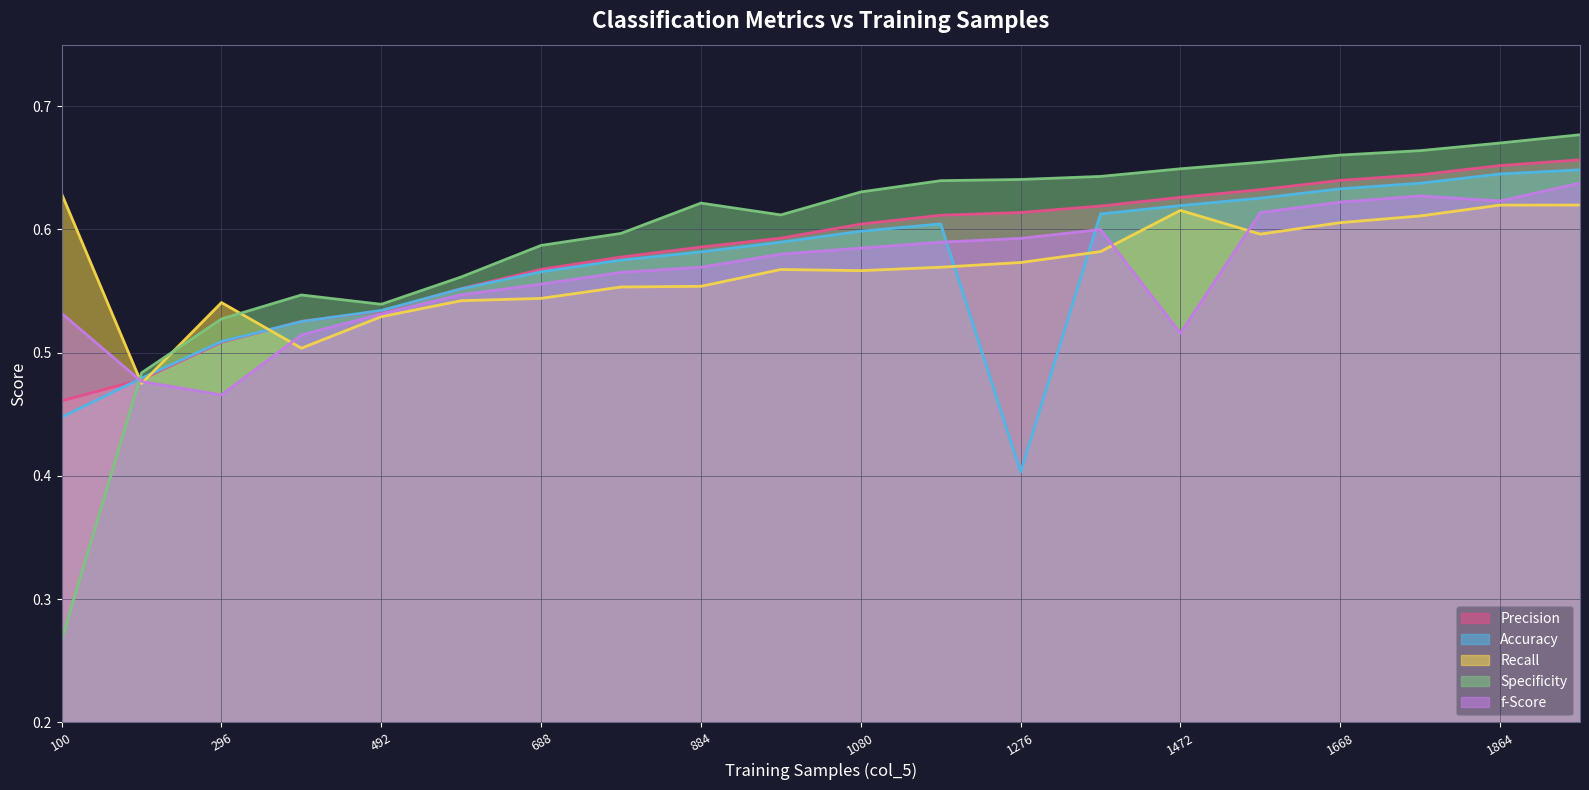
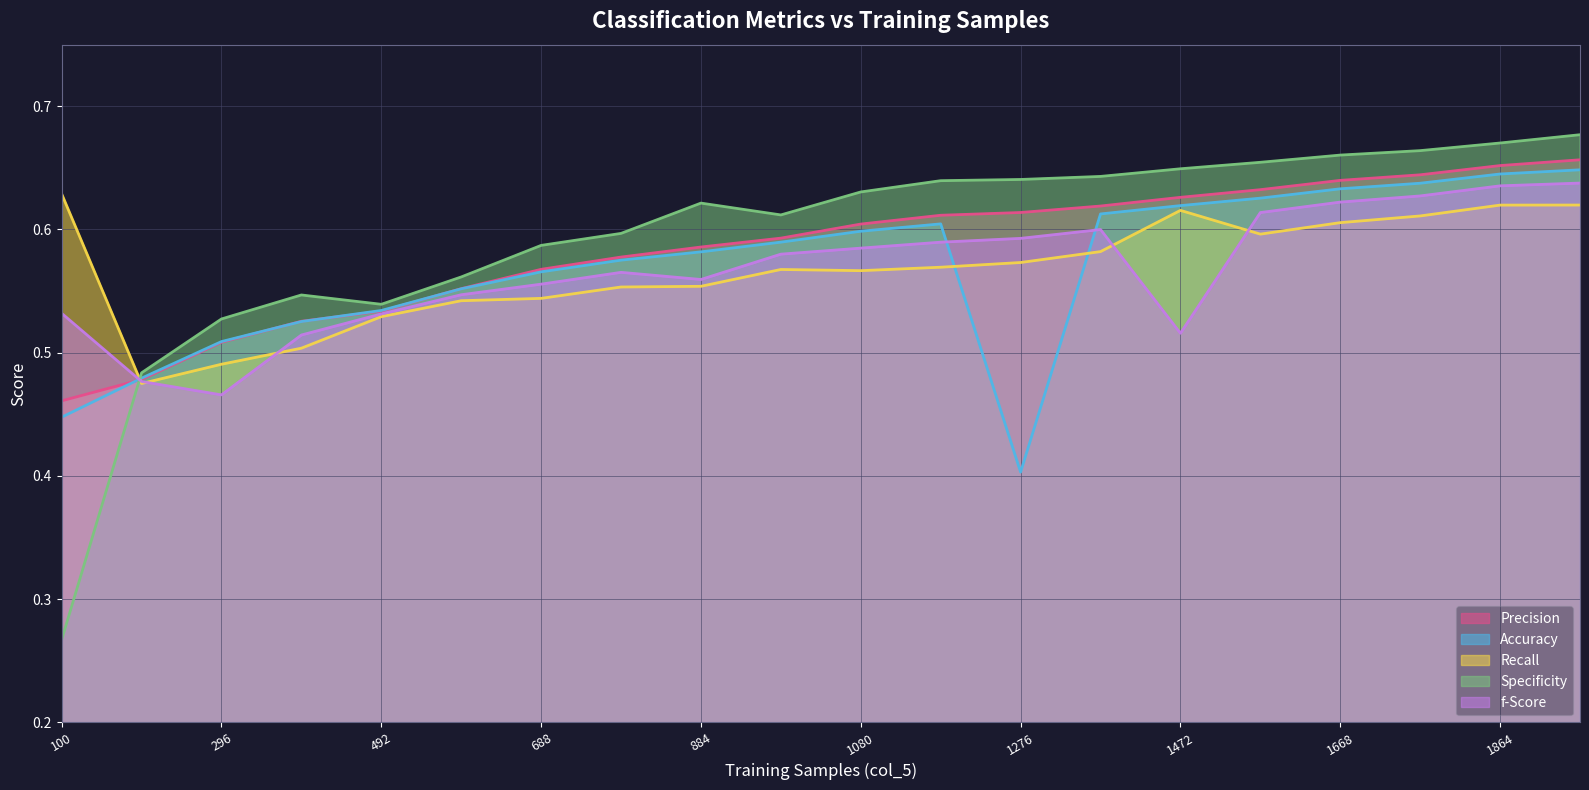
Recall, 296: 0.541 -> 0.491
f-Score, 884: 0.569 -> 0.559
f-Score, 1864: 0.623 -> 0.635
